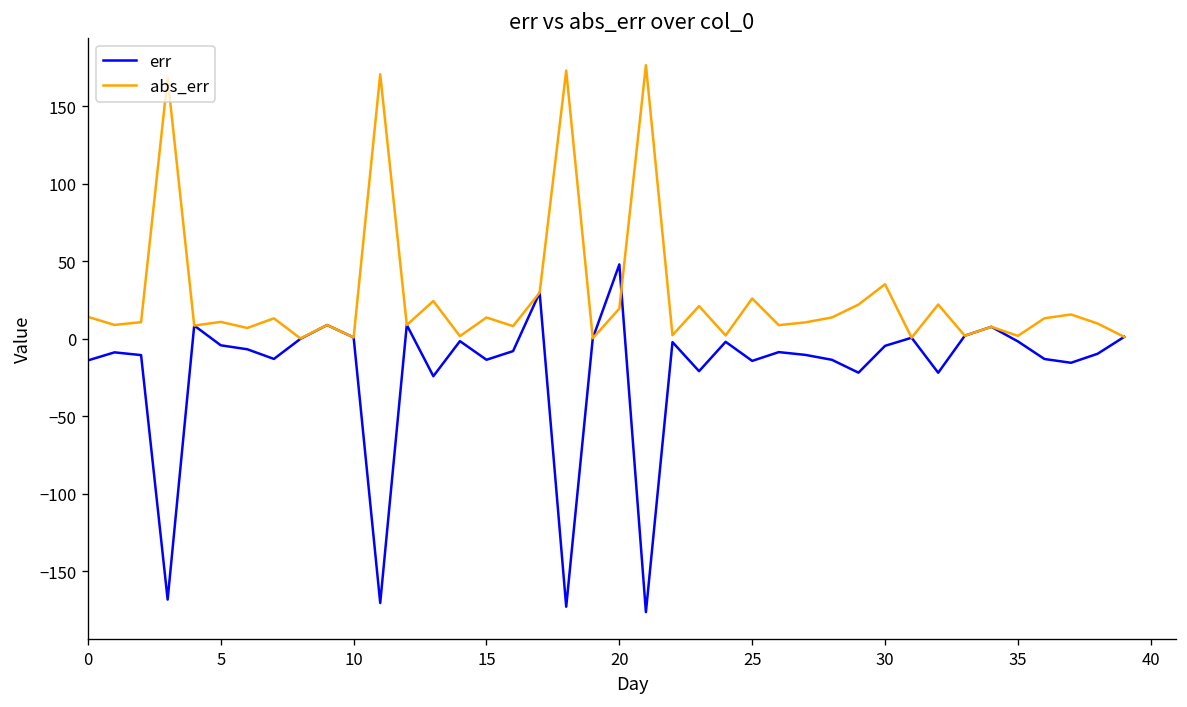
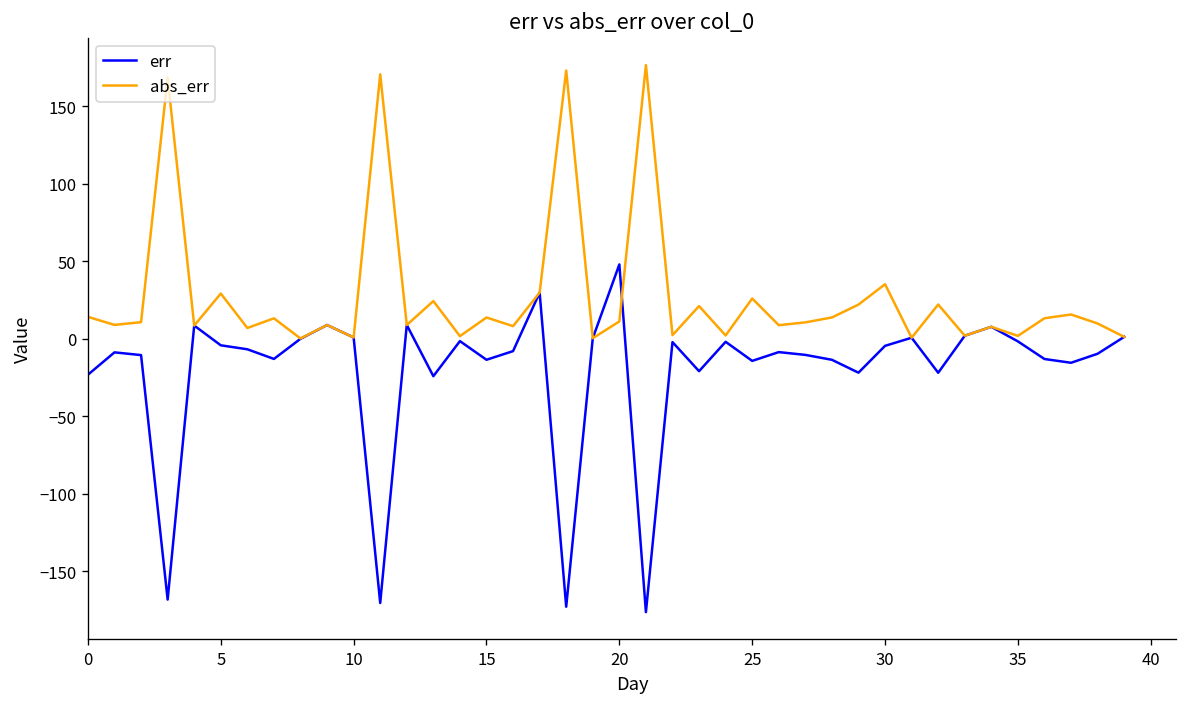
err, 0: -14 -> -23
abs_err, 5: 11 -> 29
abs_err, 20: 19 -> 11
